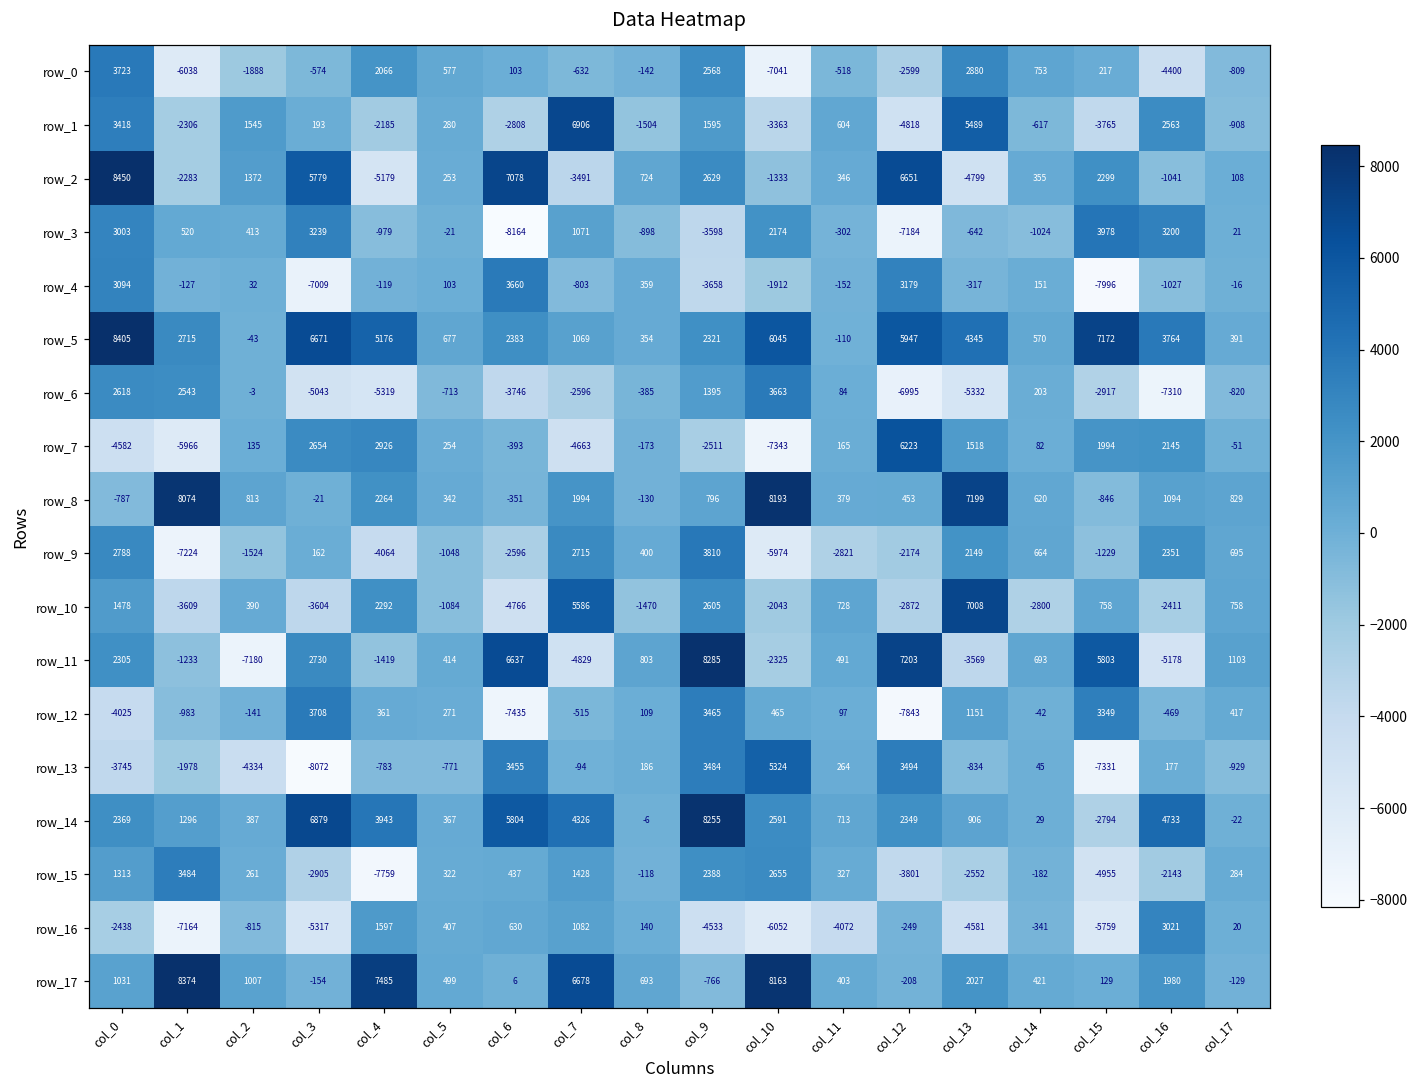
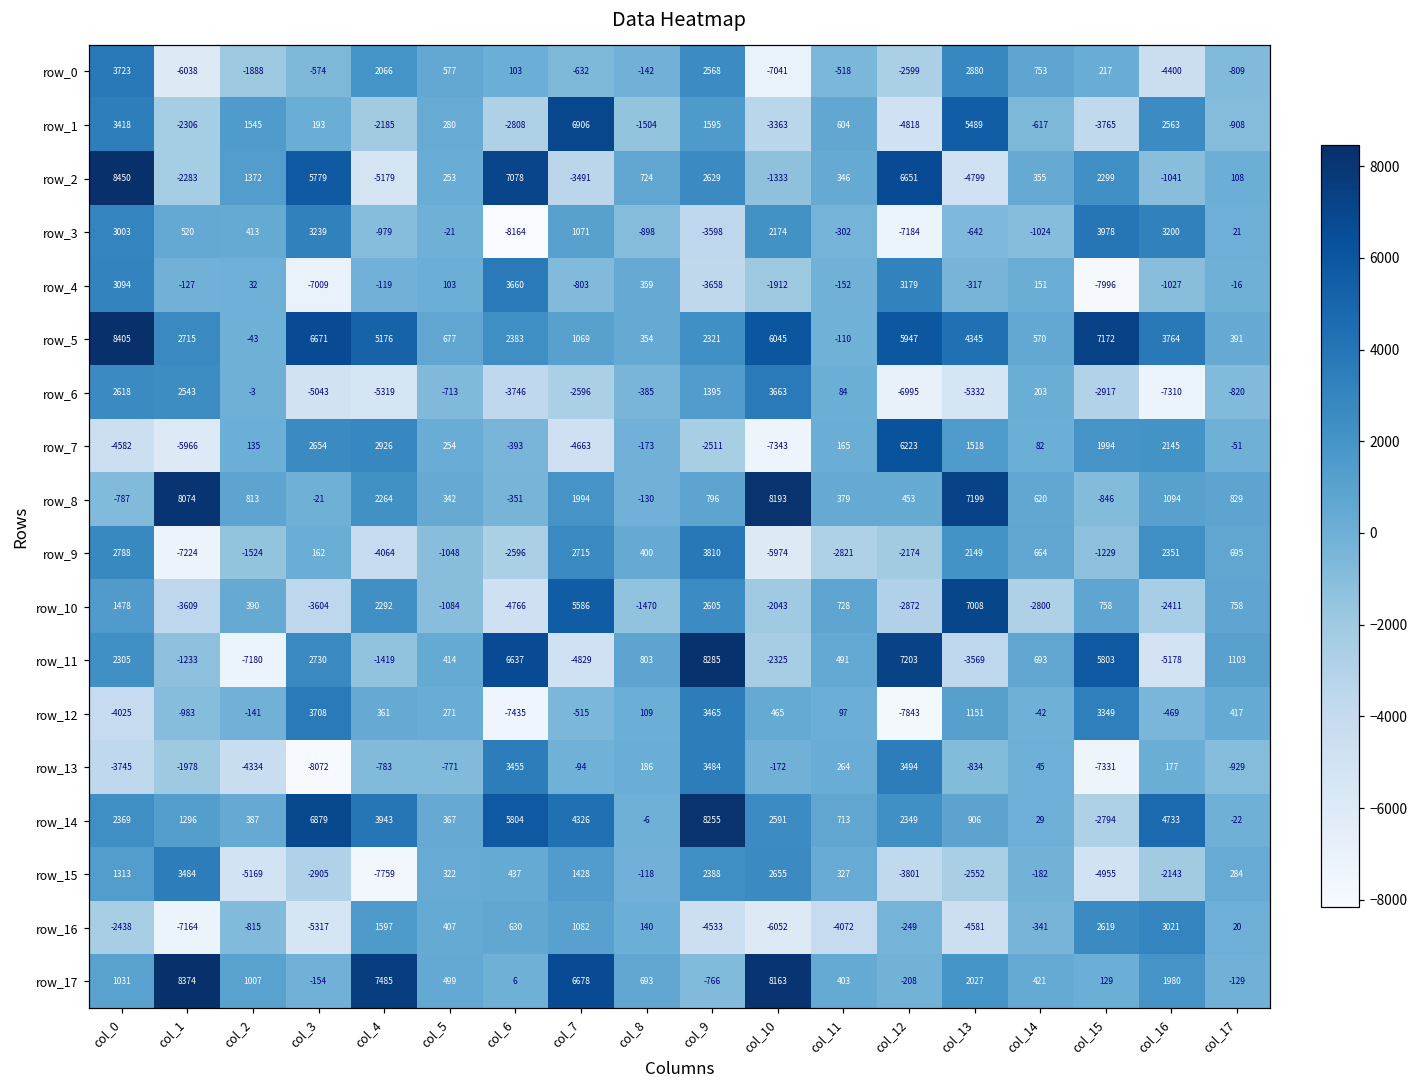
row_13, col_10: 5324 -> -172
row_15, col_2: 261 -> -5169
row_16, col_15: -5759 -> 2619
